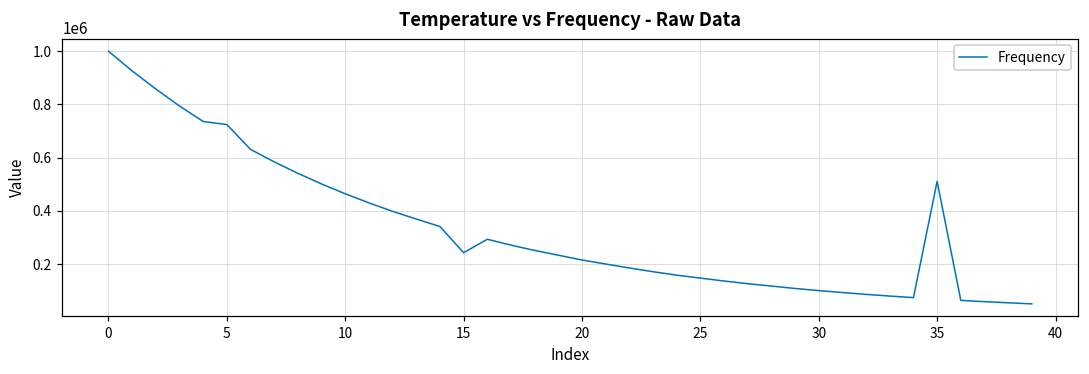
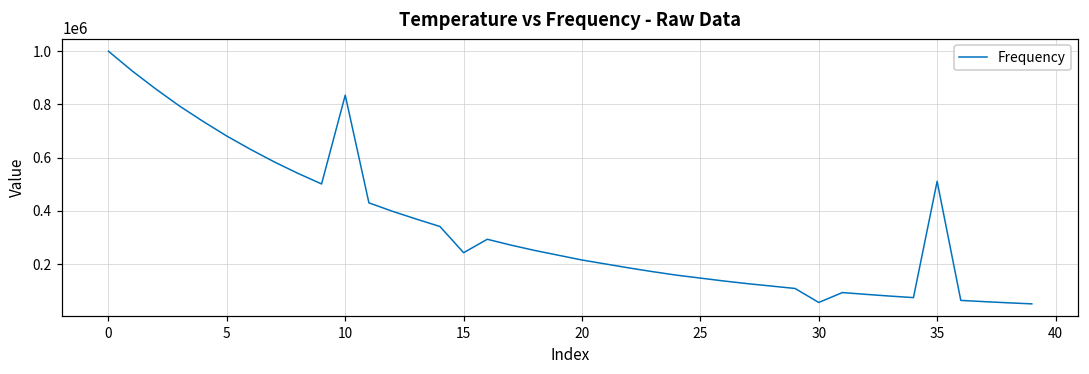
5: 720000 -> 680000
10: 460000 -> 830000
30: 100000 -> 60000
